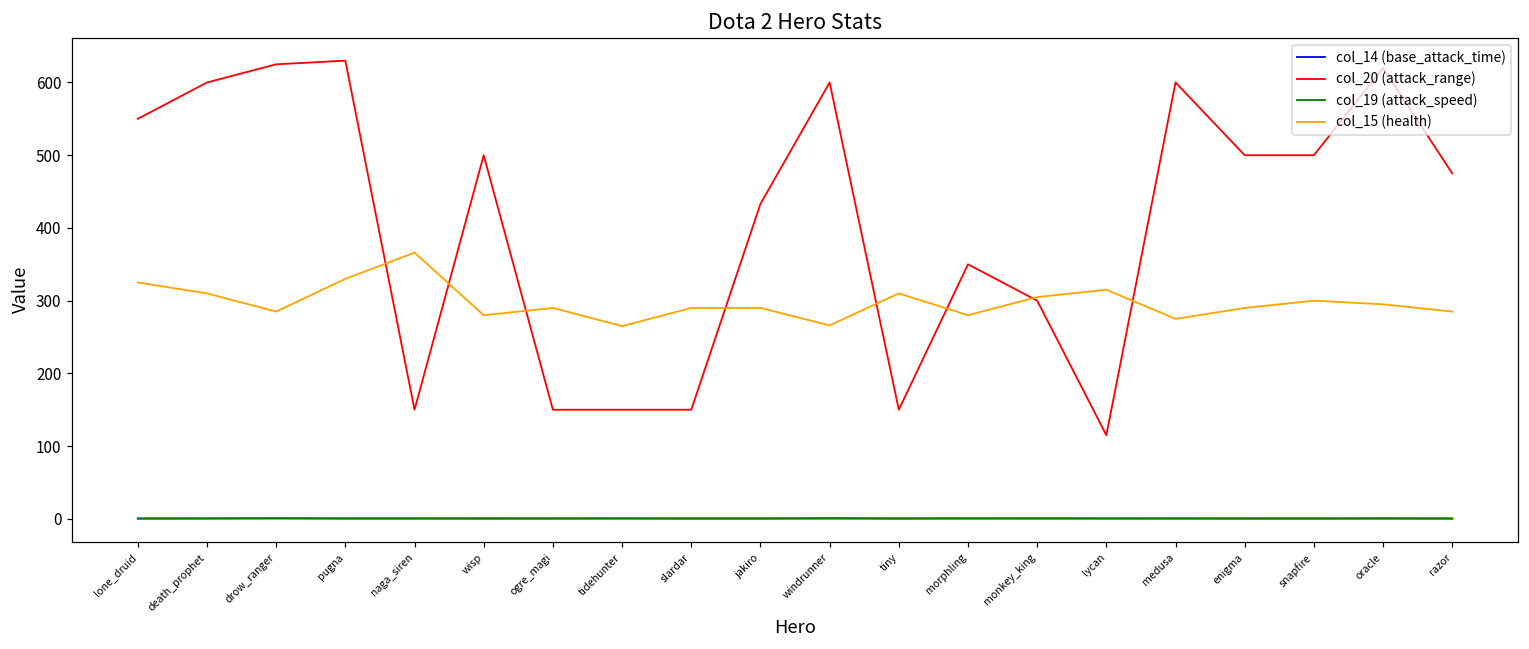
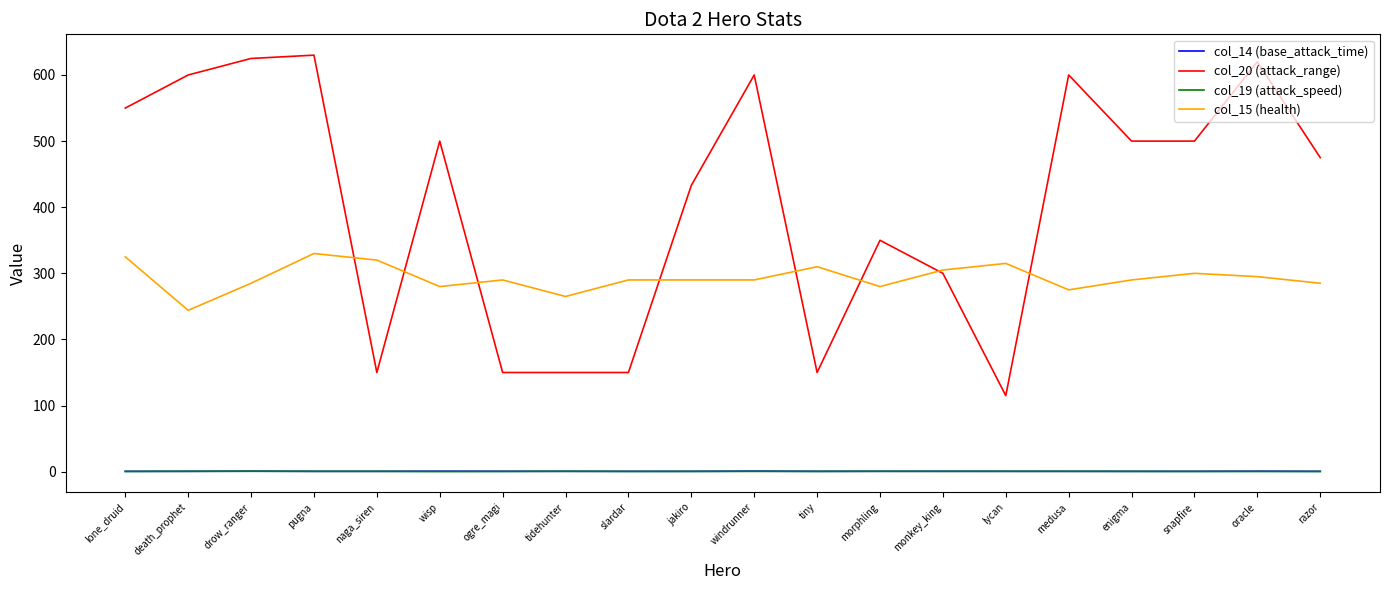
col_15 (health), death_prophet: 310 -> 240
col_15 (health), naga_siren: 370 -> 320
col_15 (health), windrunner: 270 -> 290
